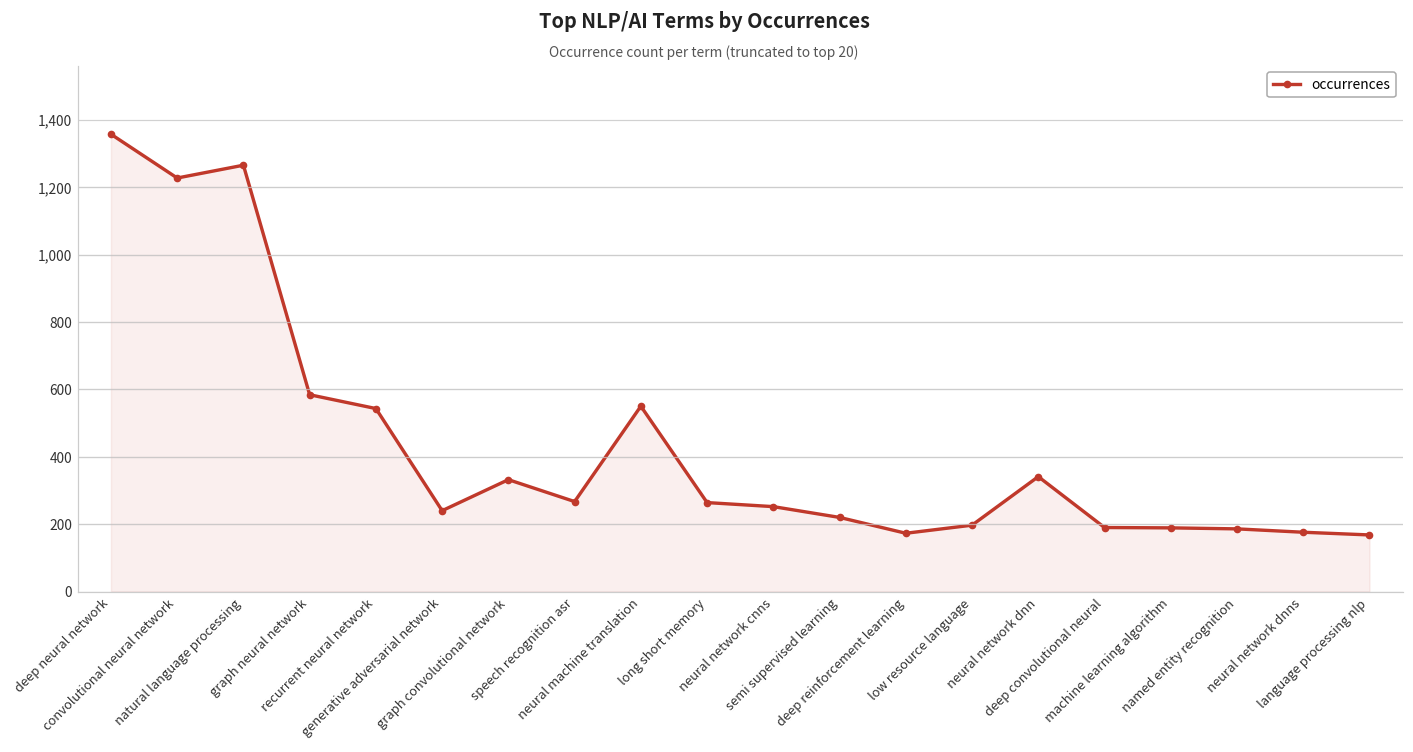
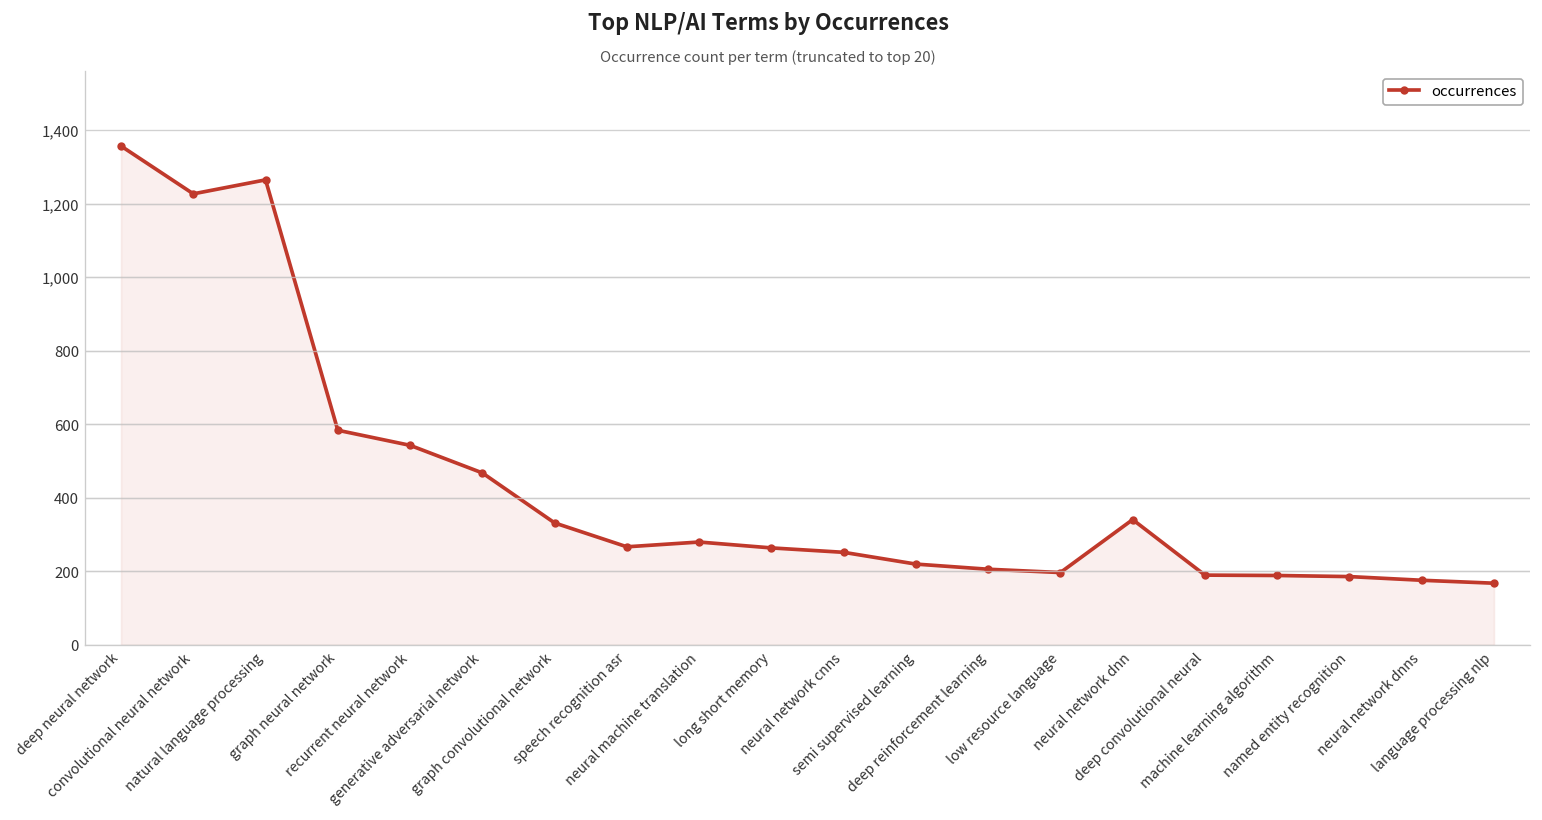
generative adversarial network: 240 -> 470
neural machine translation: 550 -> 280
deep reinforcement learning: 170 -> 210
